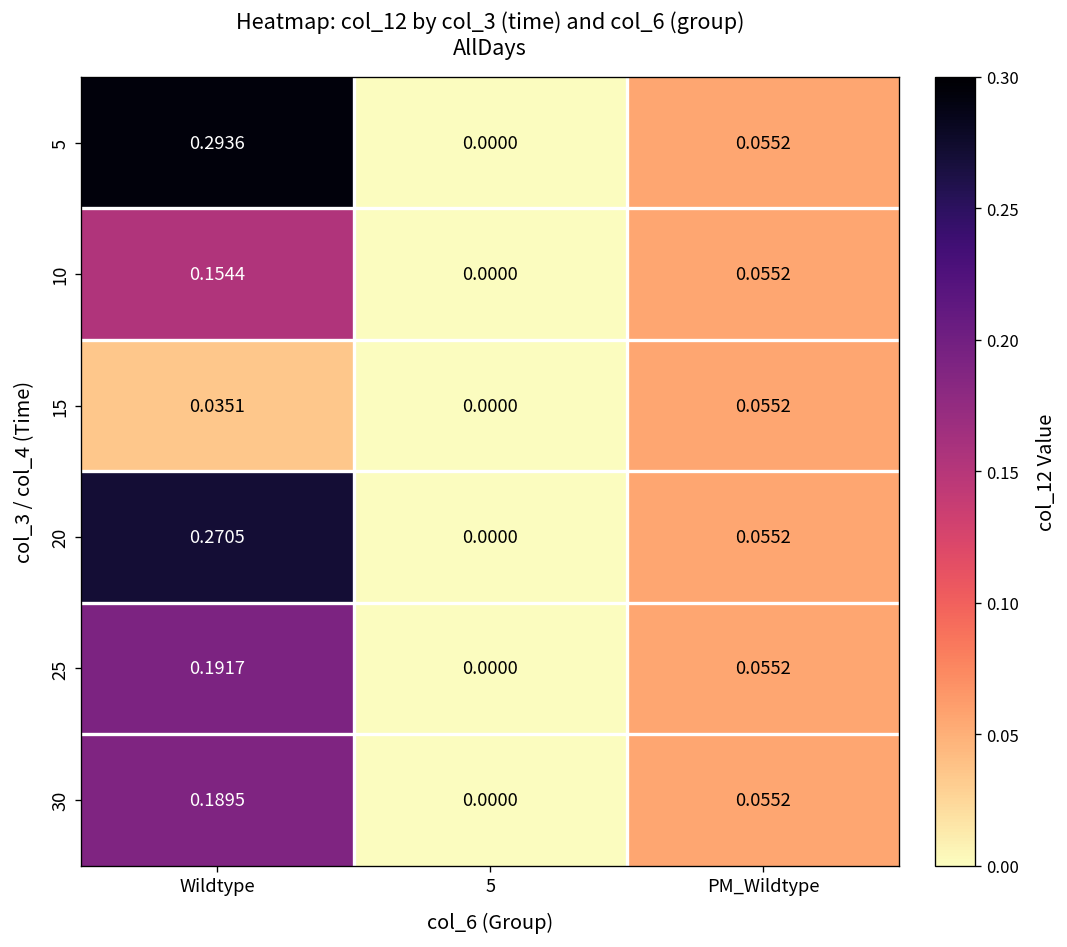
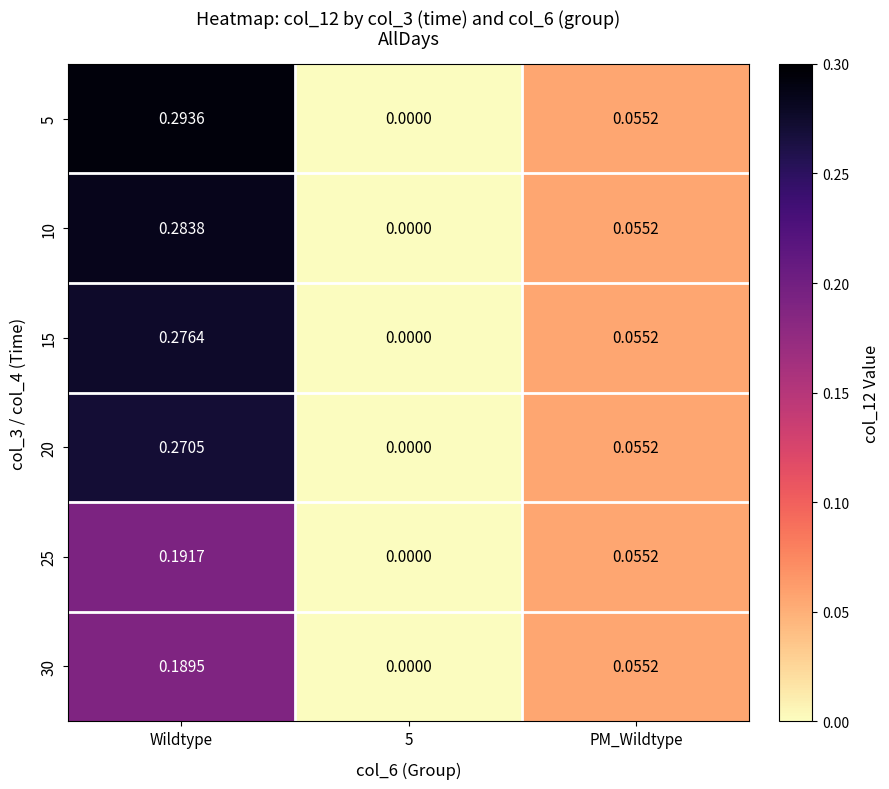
10, Wildtype: 0.1544 -> 0.2838
15, Wildtype: 0.0351 -> 0.2764
